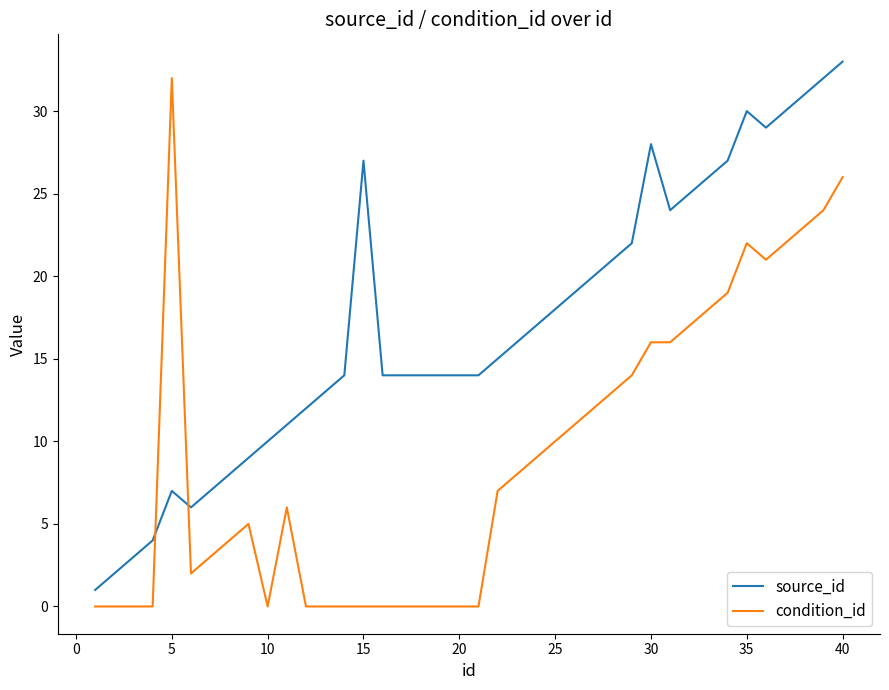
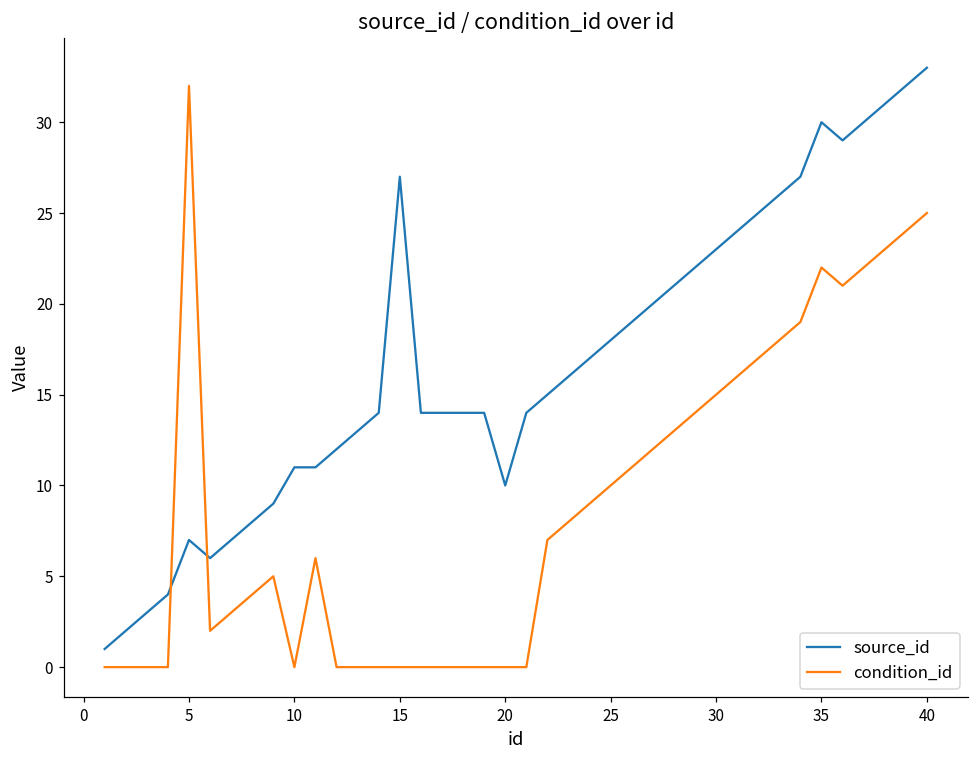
source_id, 10: 10 -> 11
source_id, 20: 14 -> 10
source_id, 30: 28 -> 23
condition_id, 30: 16 -> 15
condition_id, 40: 26 -> 25
